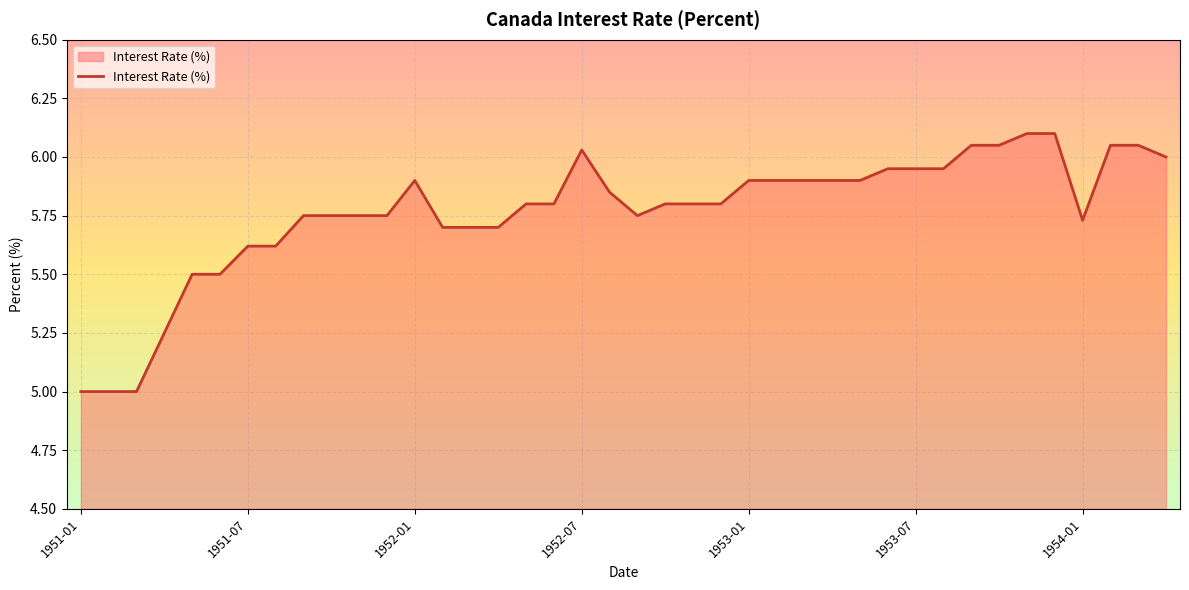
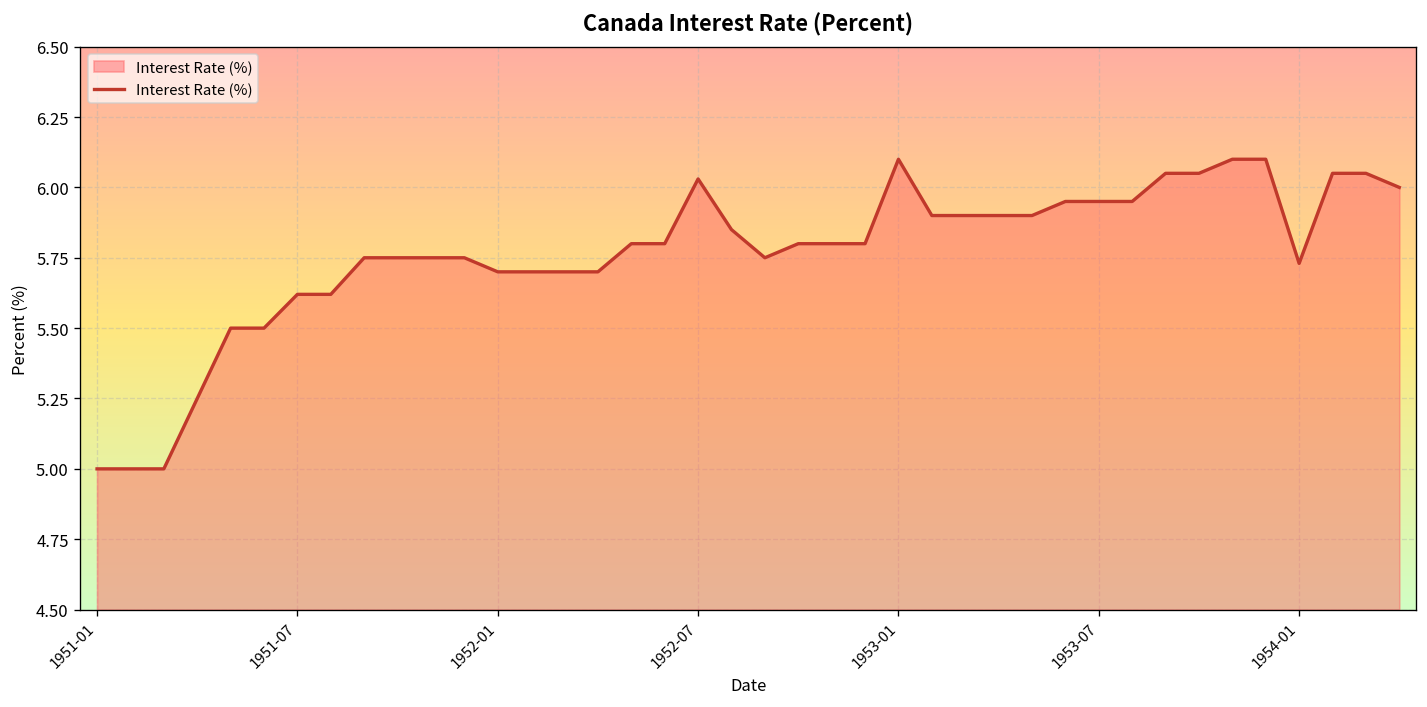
1952-01: 5.9 -> 5.7
1953-01: 5.9 -> 6.1
